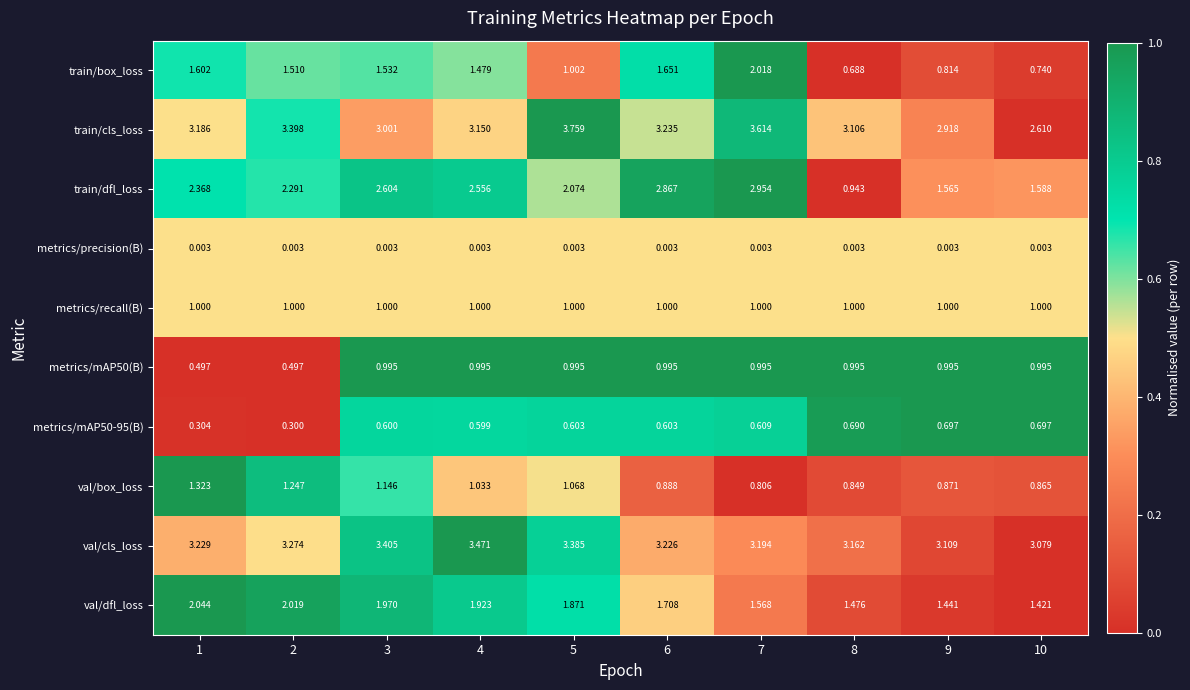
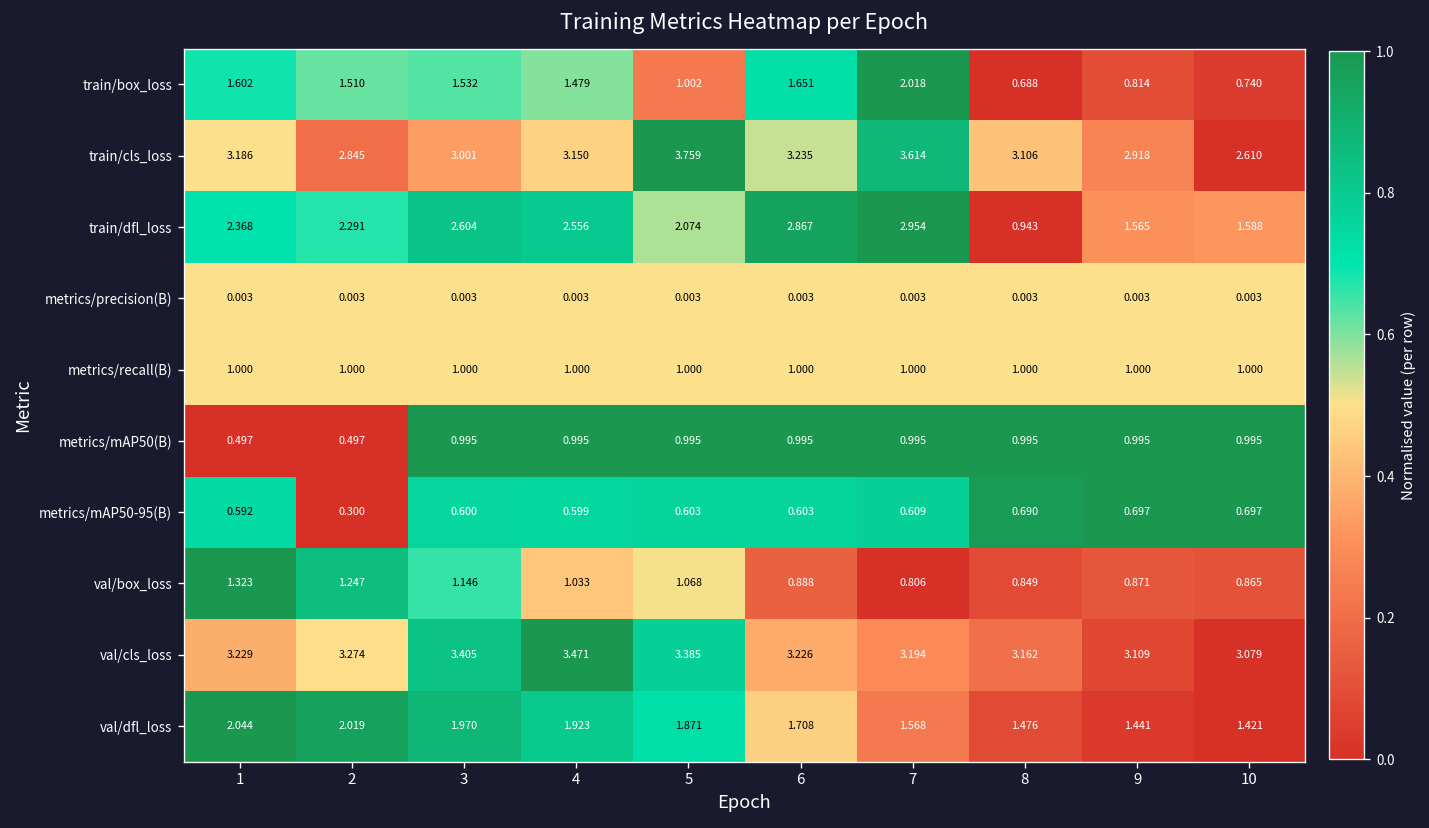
train/cls_loss, 2: 3.398 -> 2.845
metrics/mAP50-95(B), 1: 0.304 -> 0.592
